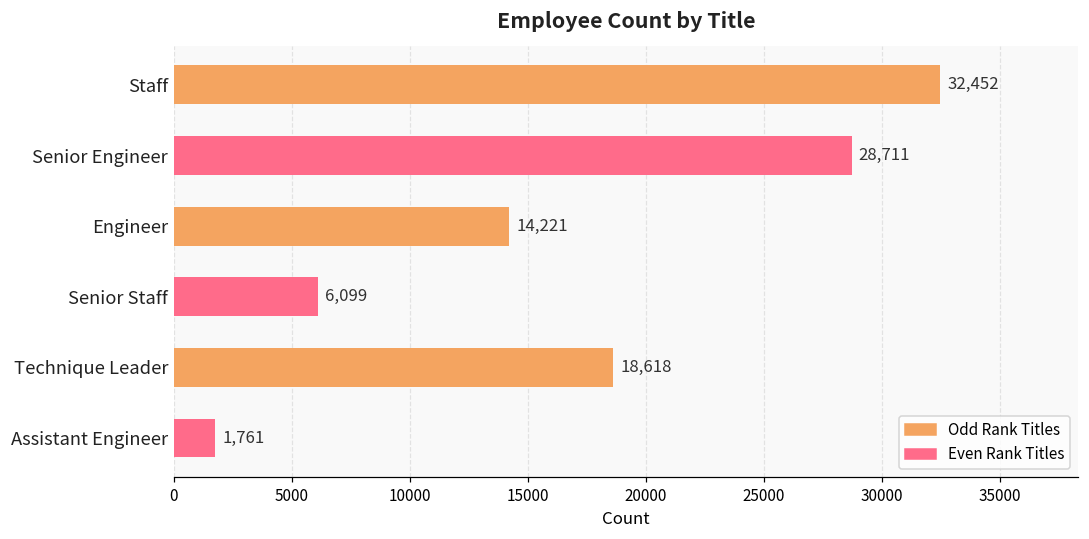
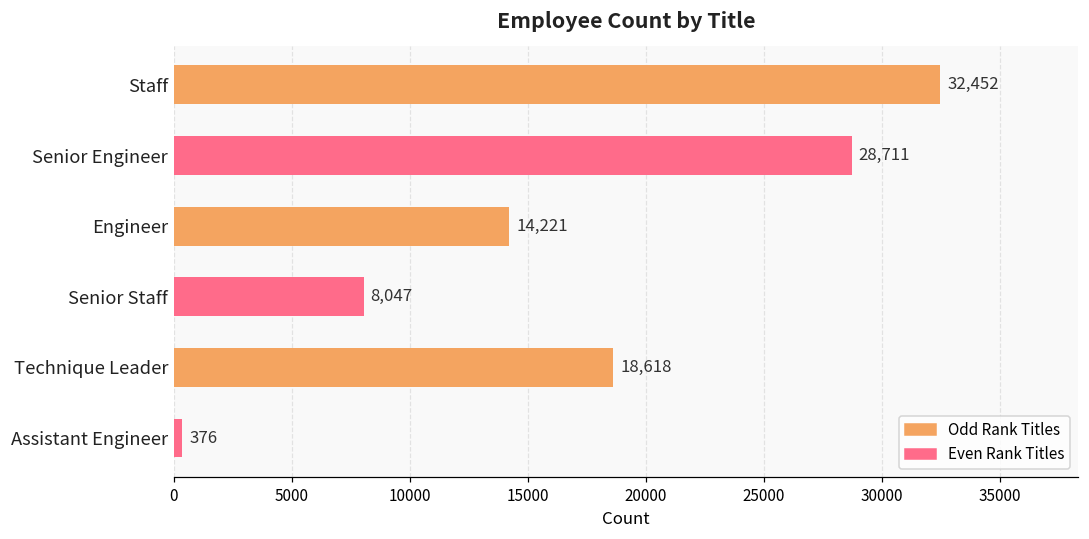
Senior Staff: 6,099 -> 8,047
Assistant Engineer: 1,761 -> 376
